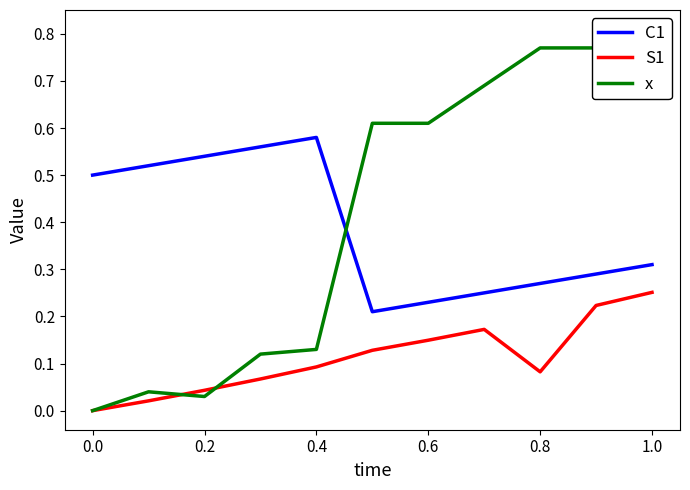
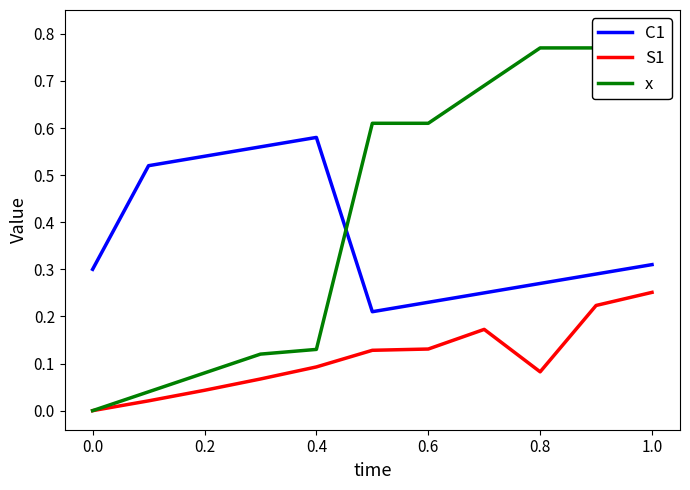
C1, 0.0: 0.5 -> 0.3
x, 0.2: 0.03 -> 0.08
S1, 0.6: 0.15 -> 0.13
